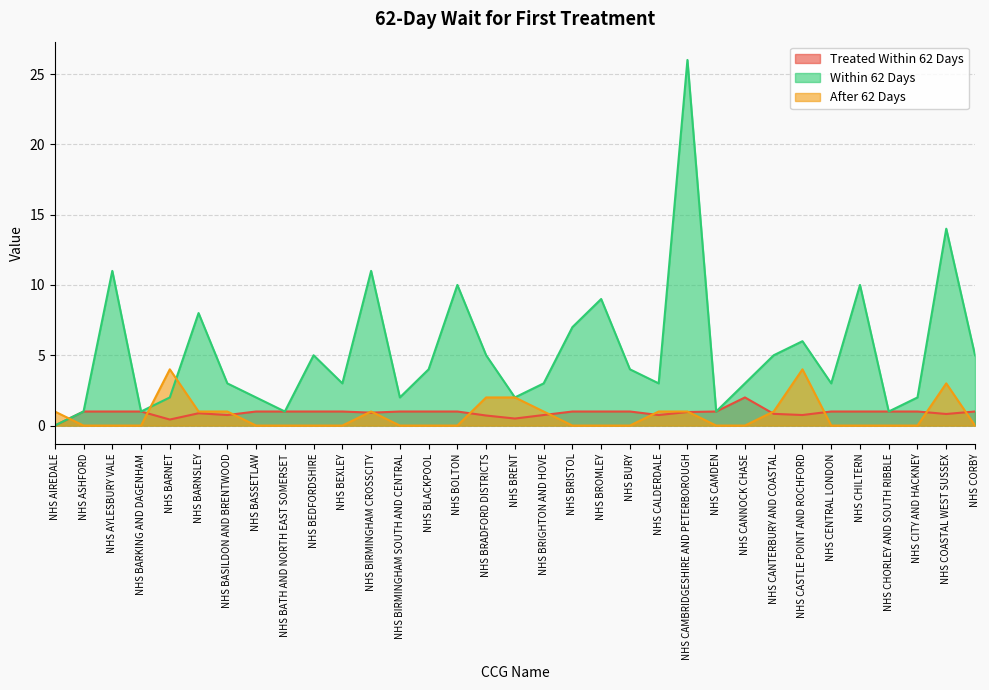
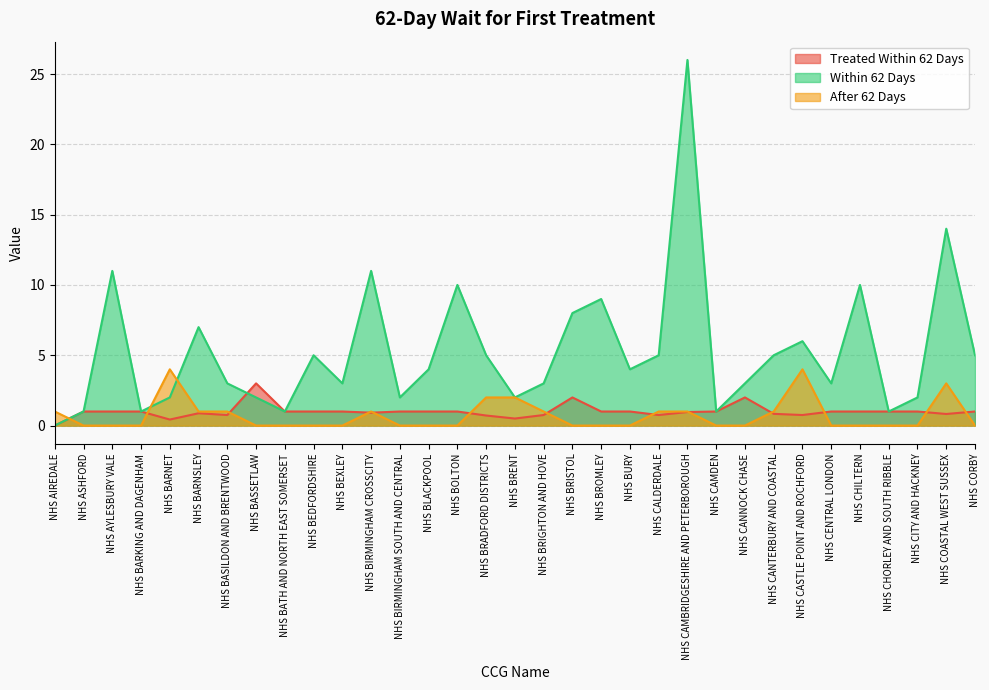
Within 62 Days, NHS BARNSLEY: 8 -> 7
Treated Within 62 Days, NHS BASSETLAW: 1 -> 3
Treated Within 62 Days, NHS BRISTOL: 1 -> 2
Within 62 Days, NHS BRISTOL: 7 -> 8
Within 62 Days, NHS CALDERDALE: 3 -> 5
